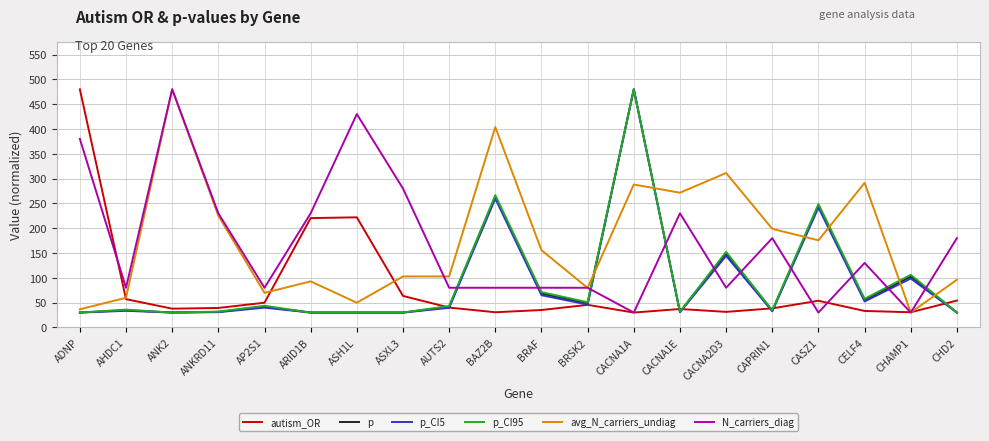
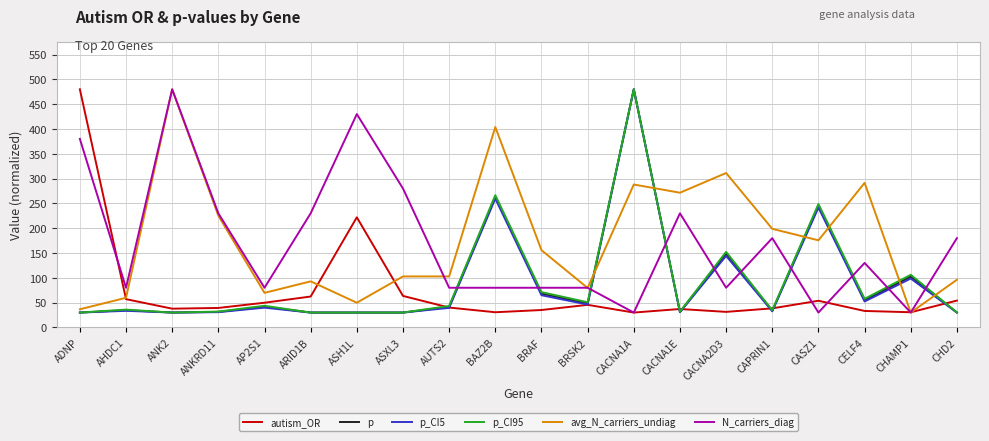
autism_OR, ARID1B: 220 -> 60
